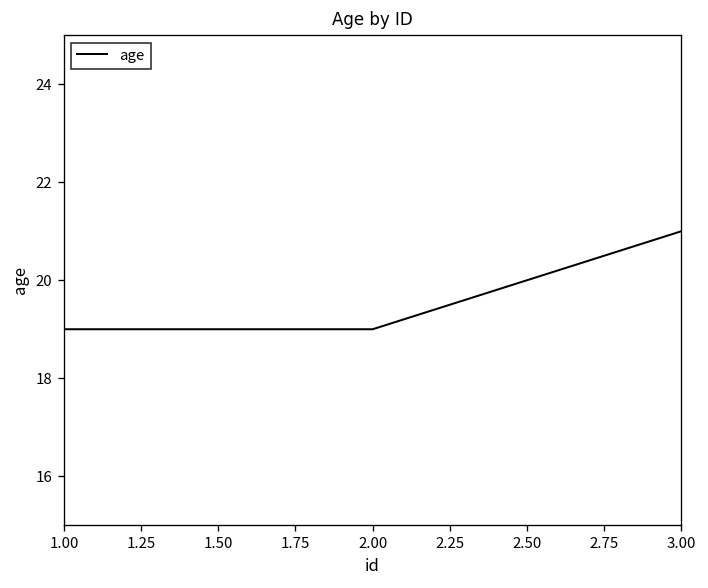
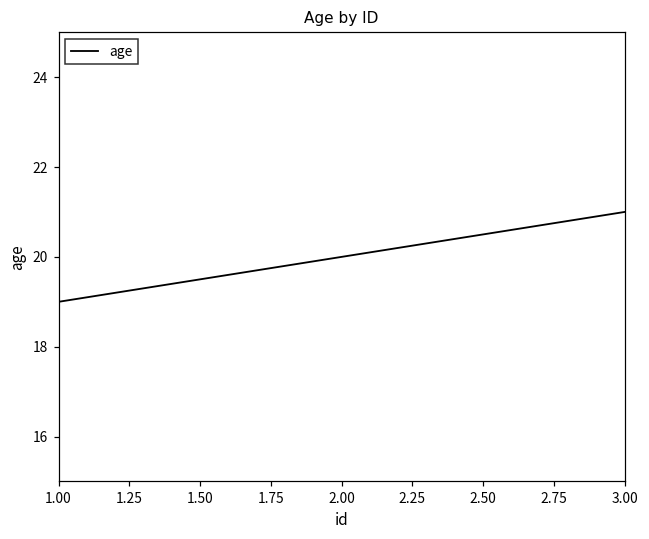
2.00: 19 -> 20
